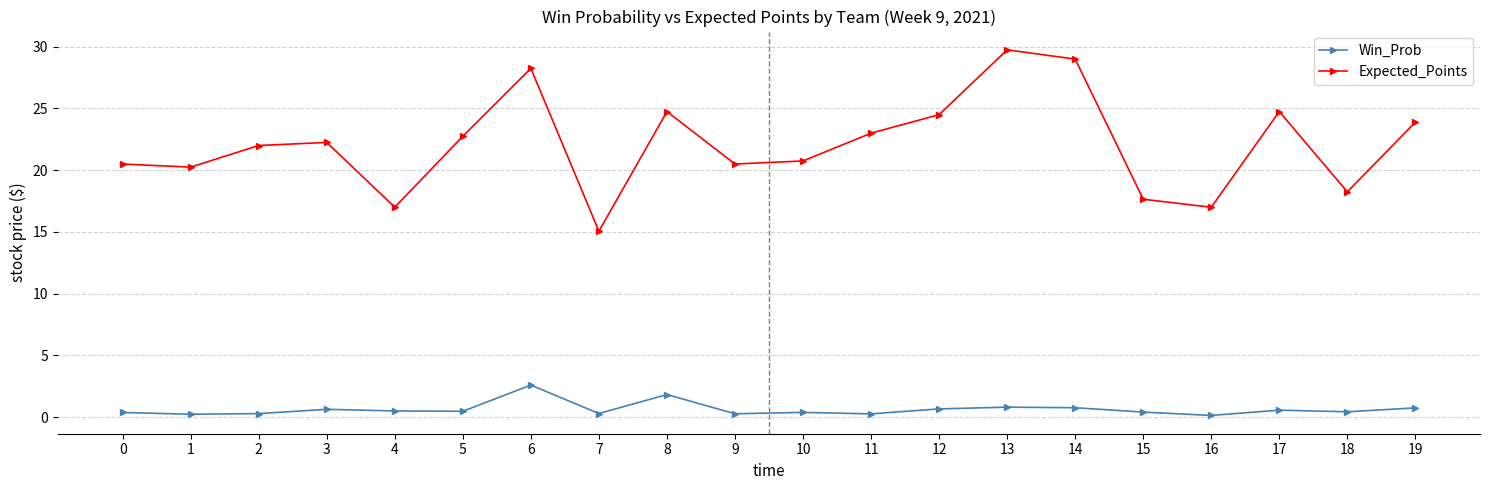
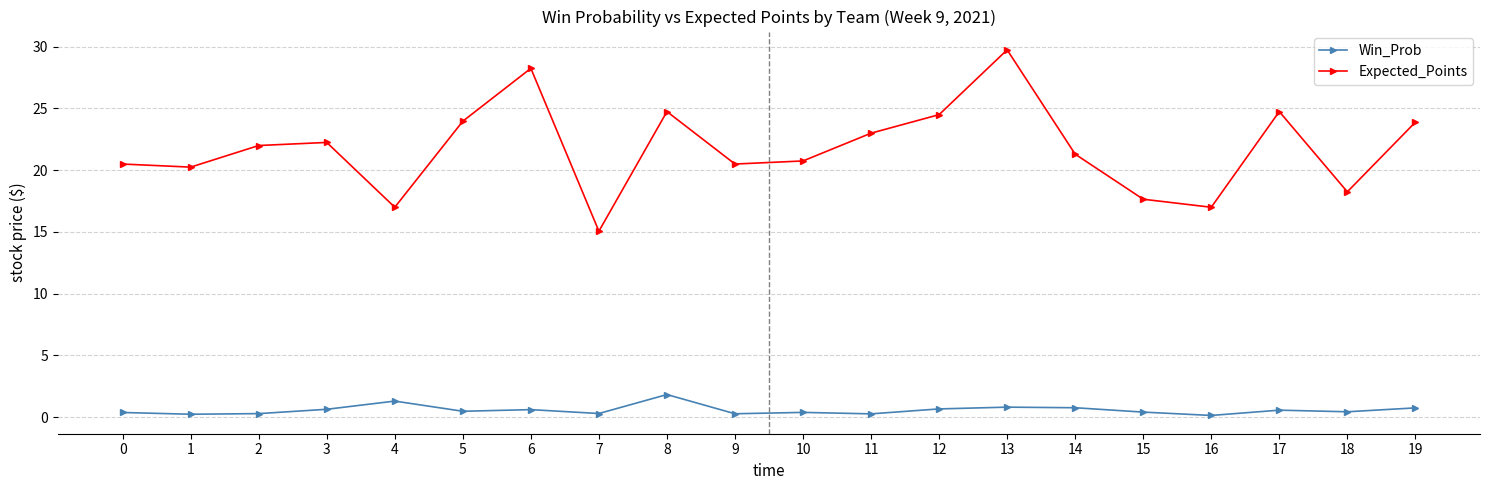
Win_Prob, 4: 0.5 -> 1.3
Expected_Points, 5: 22.8 -> 24.0
Win_Prob, 6: 2.6 -> 0.6
Expected_Points, 14: 29.0 -> 21.3
